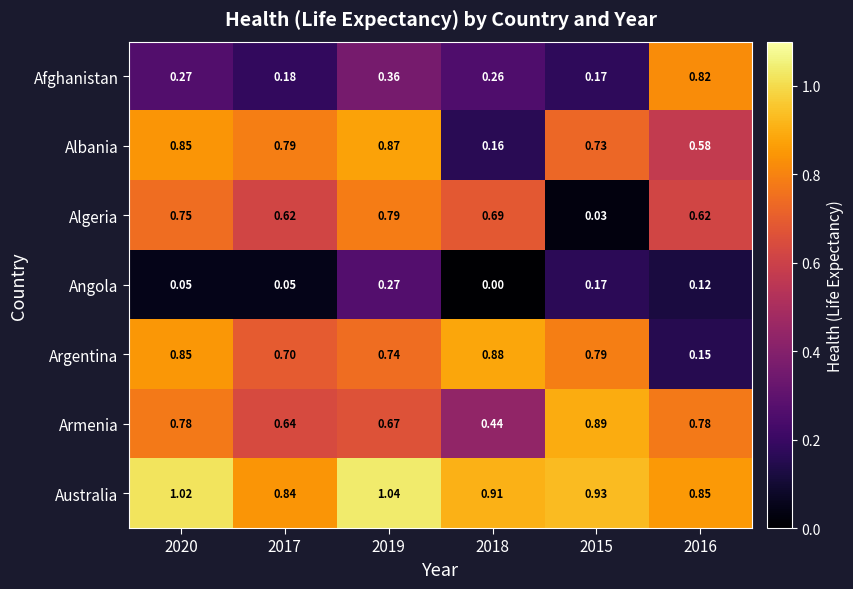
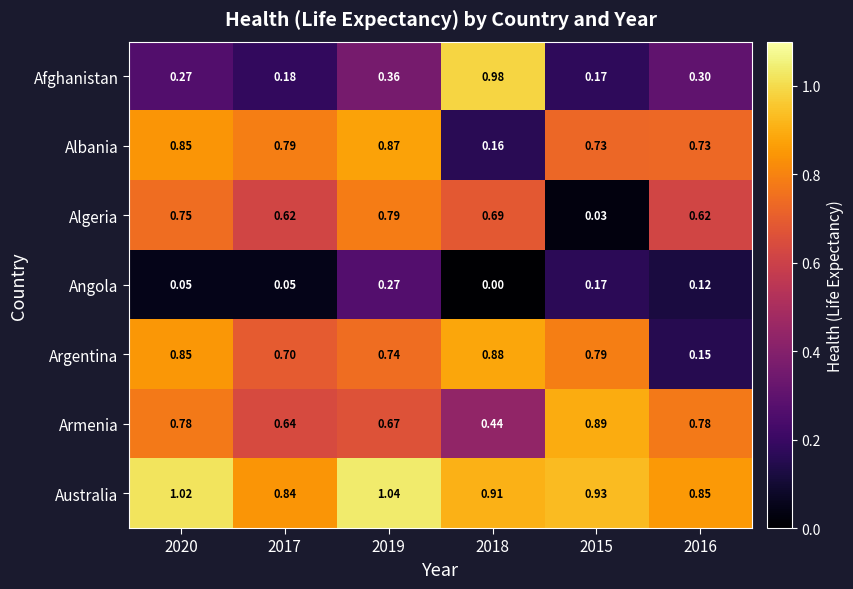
Afghanistan, 2018: 0.26 -> 0.98
Afghanistan, 2016: 0.82 -> 0.30
Albania, 2016: 0.58 -> 0.73
